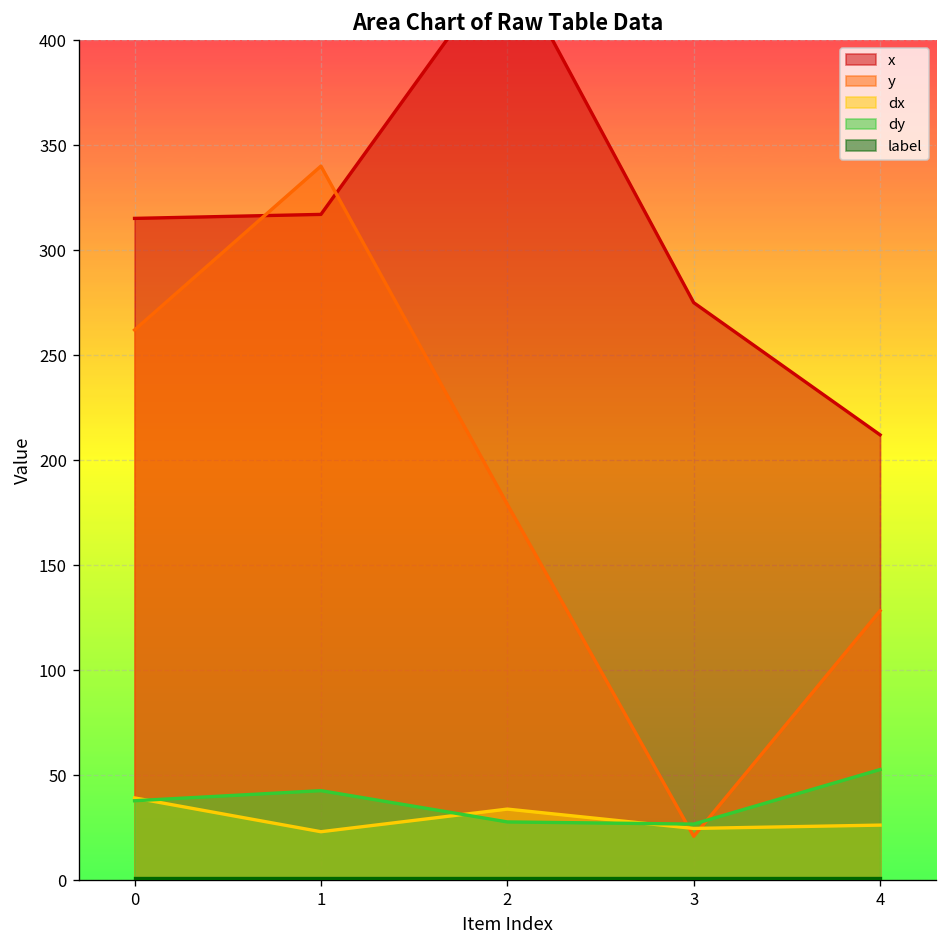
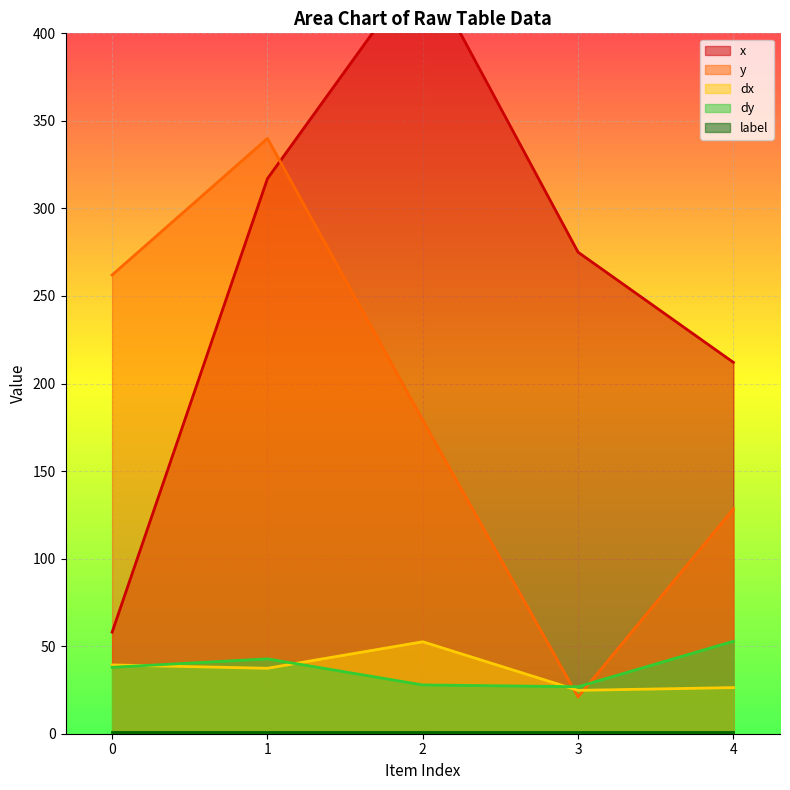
x, 0: 315 -> 58
dx, 1: 23 -> 37
dx, 2: 34 -> 53
